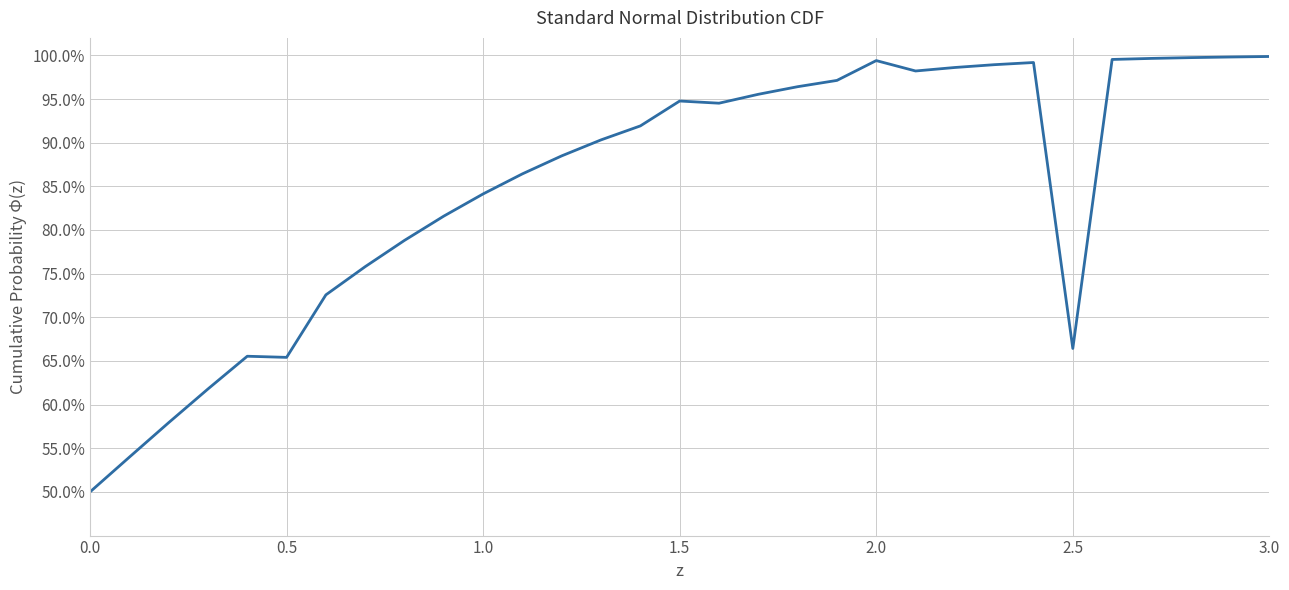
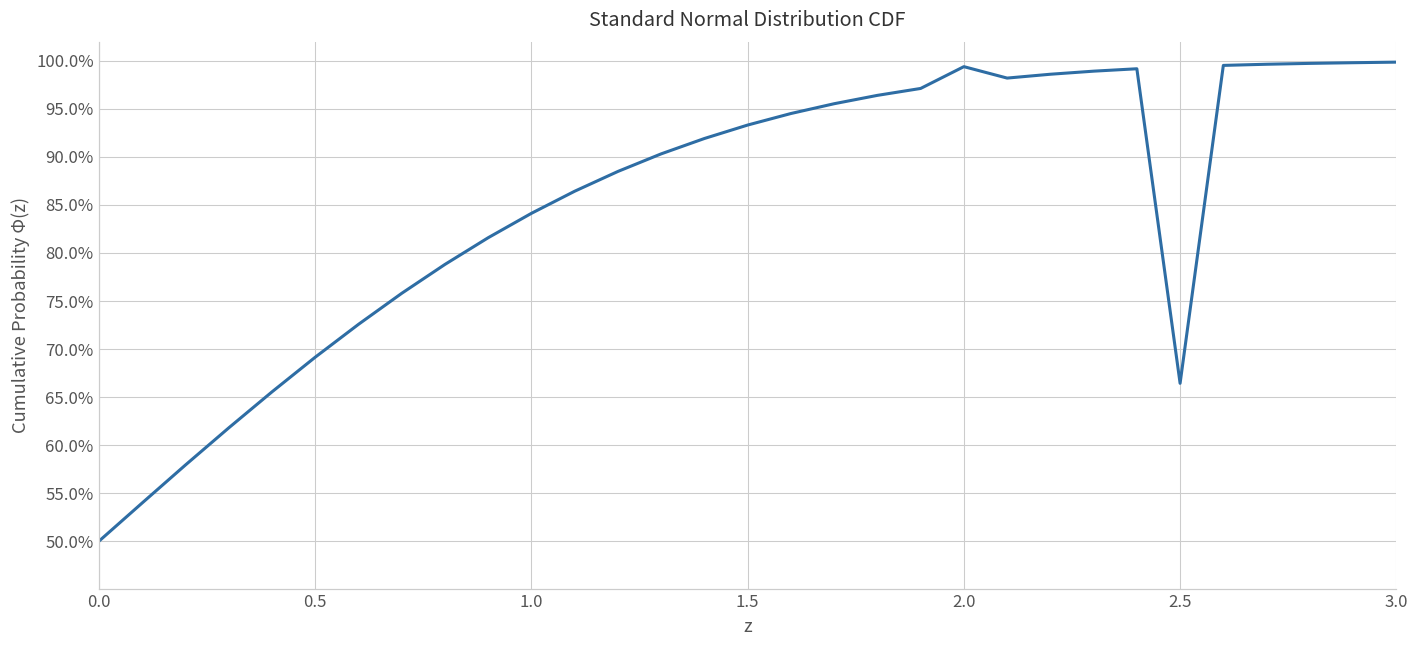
0.5: 65% -> 69%
1.5: 95% -> 93%
